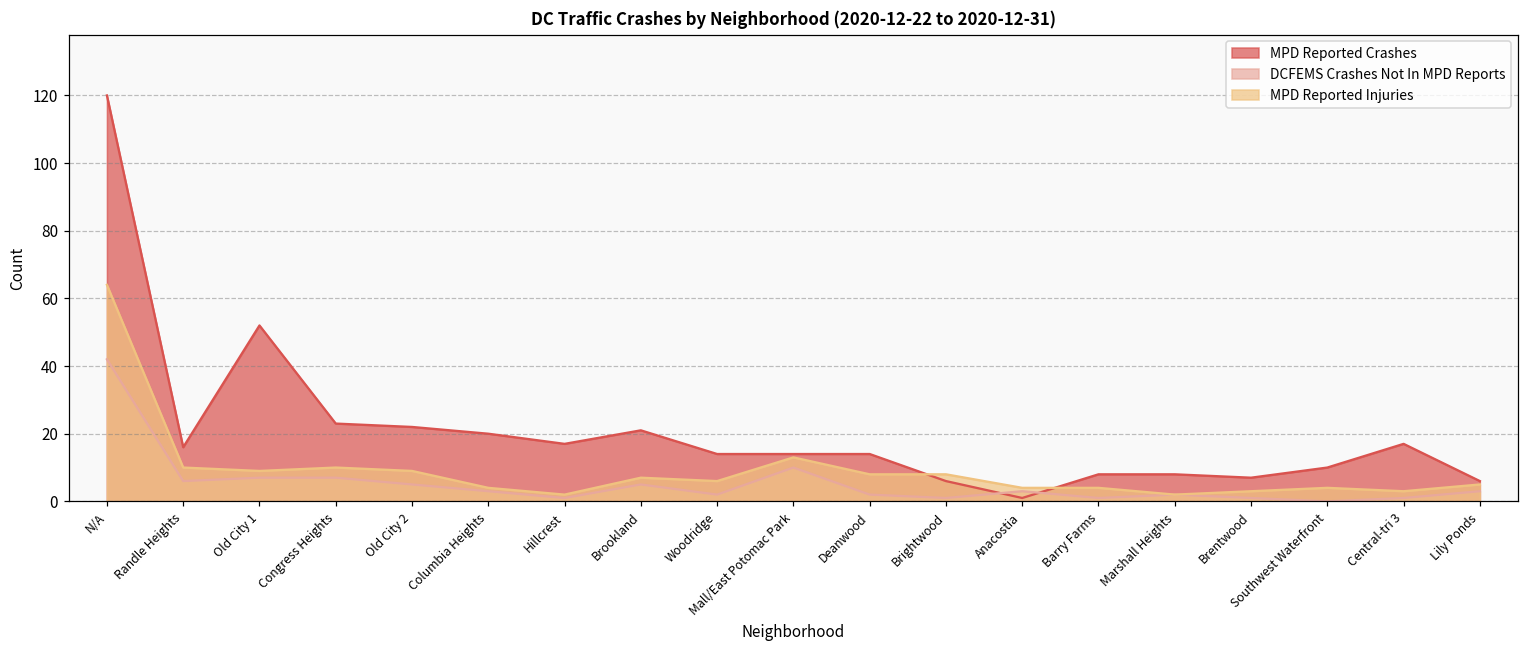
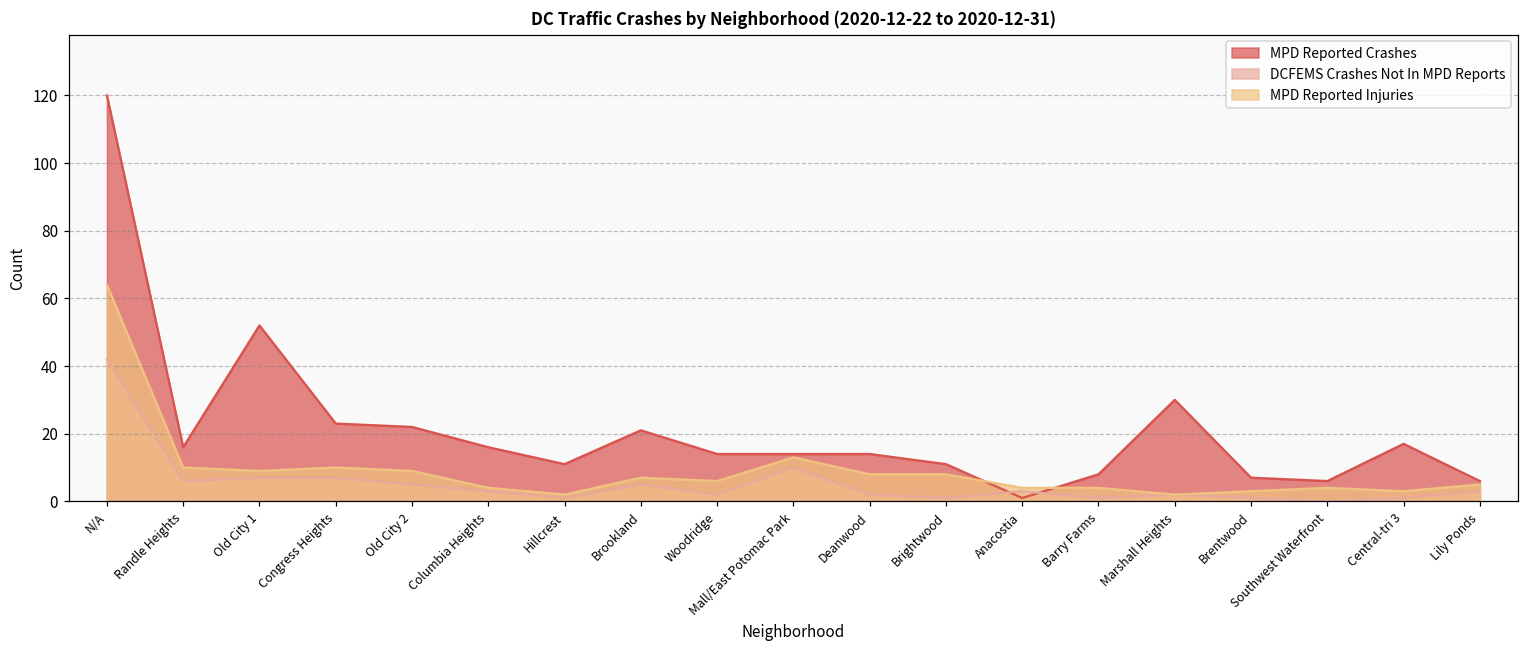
MPD Reported Crashes, Columbia Heights: 20 -> 16
MPD Reported Crashes, Hillcrest: 17 -> 11
MPD Reported Crashes, Brightwood: 6 -> 11
MPD Reported Crashes, Marshall Heights: 8 -> 30
MPD Reported Crashes, Southwest Waterfront: 10 -> 6
